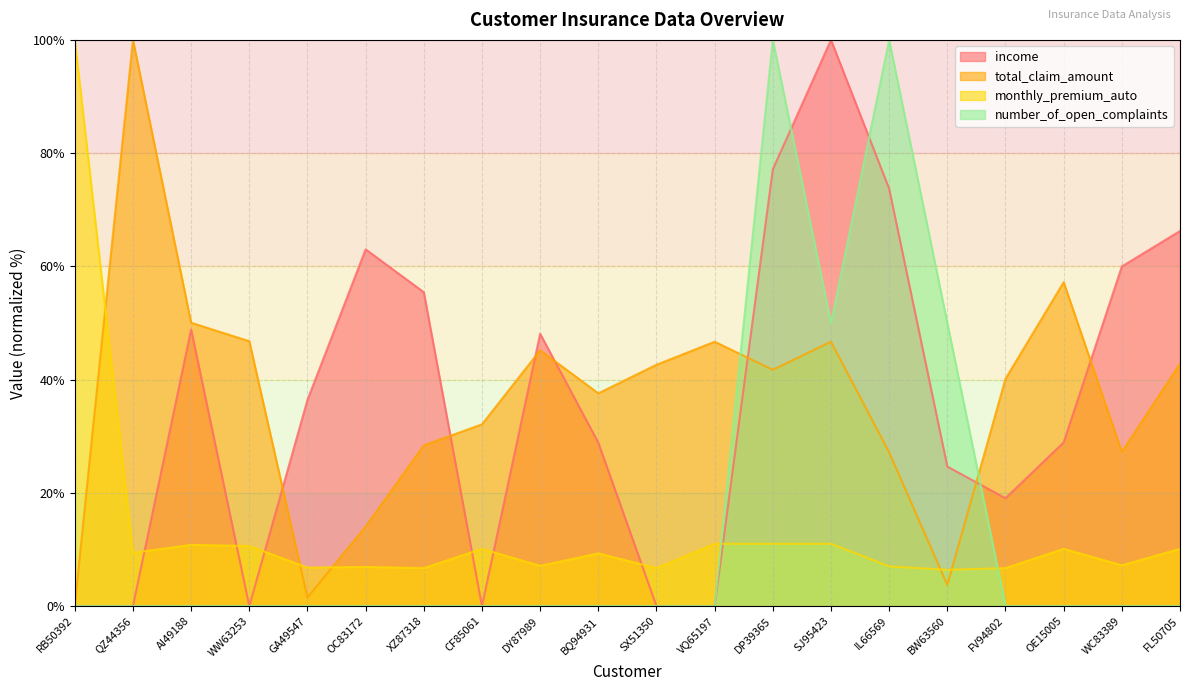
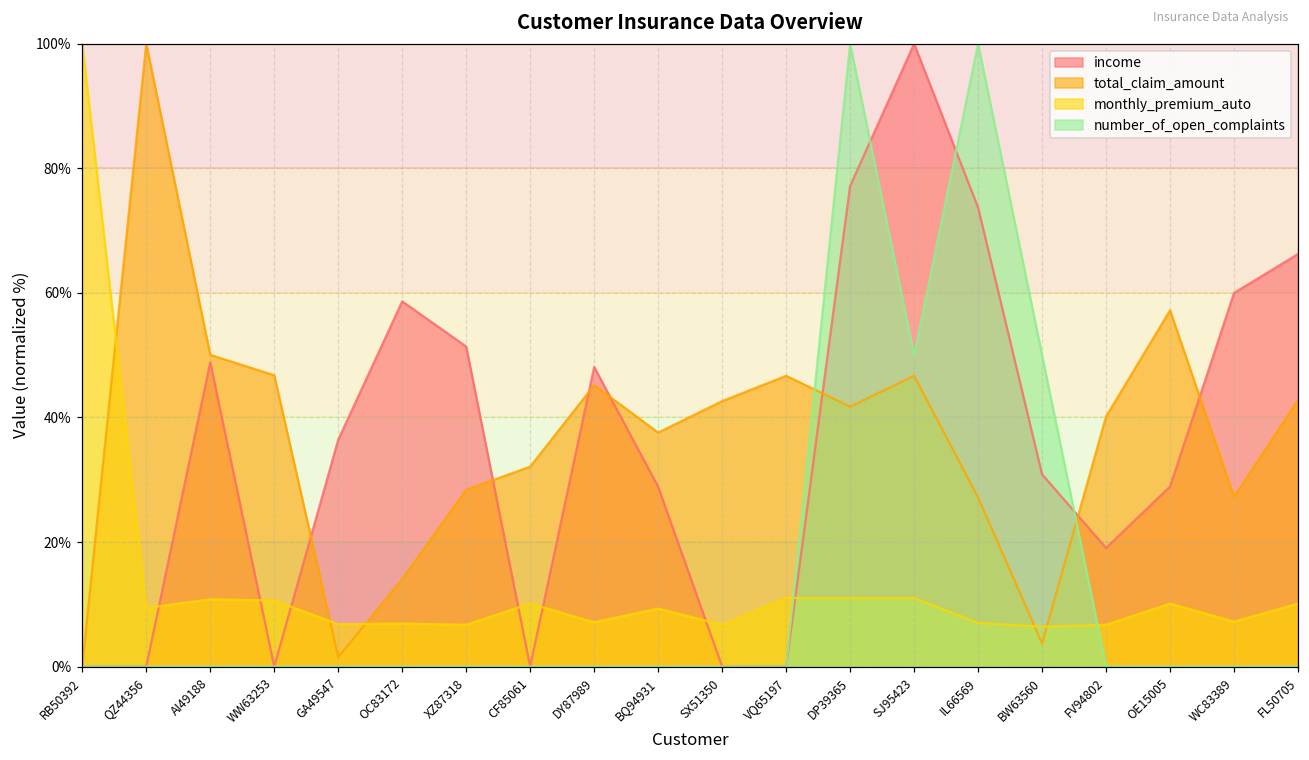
income, OC83172: 63% -> 59%
income, XZ87318: 55% -> 51%
income, BW63560: 25% -> 31%
